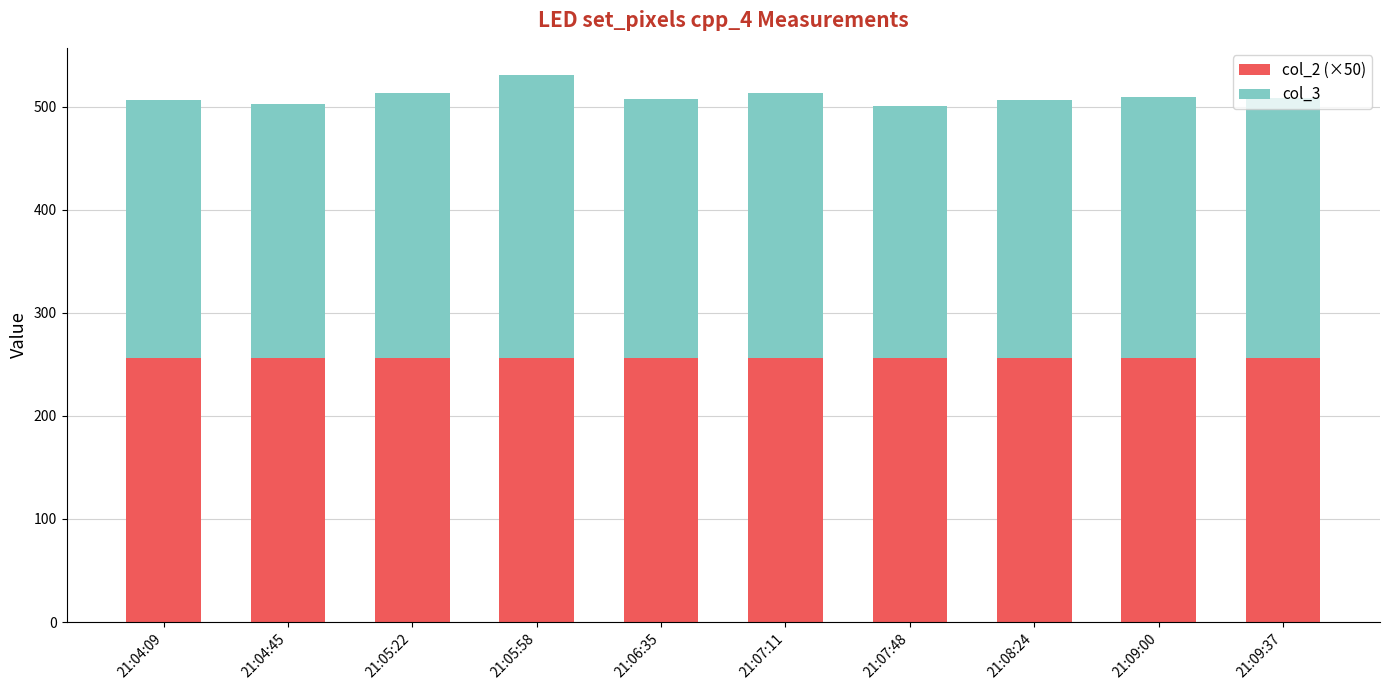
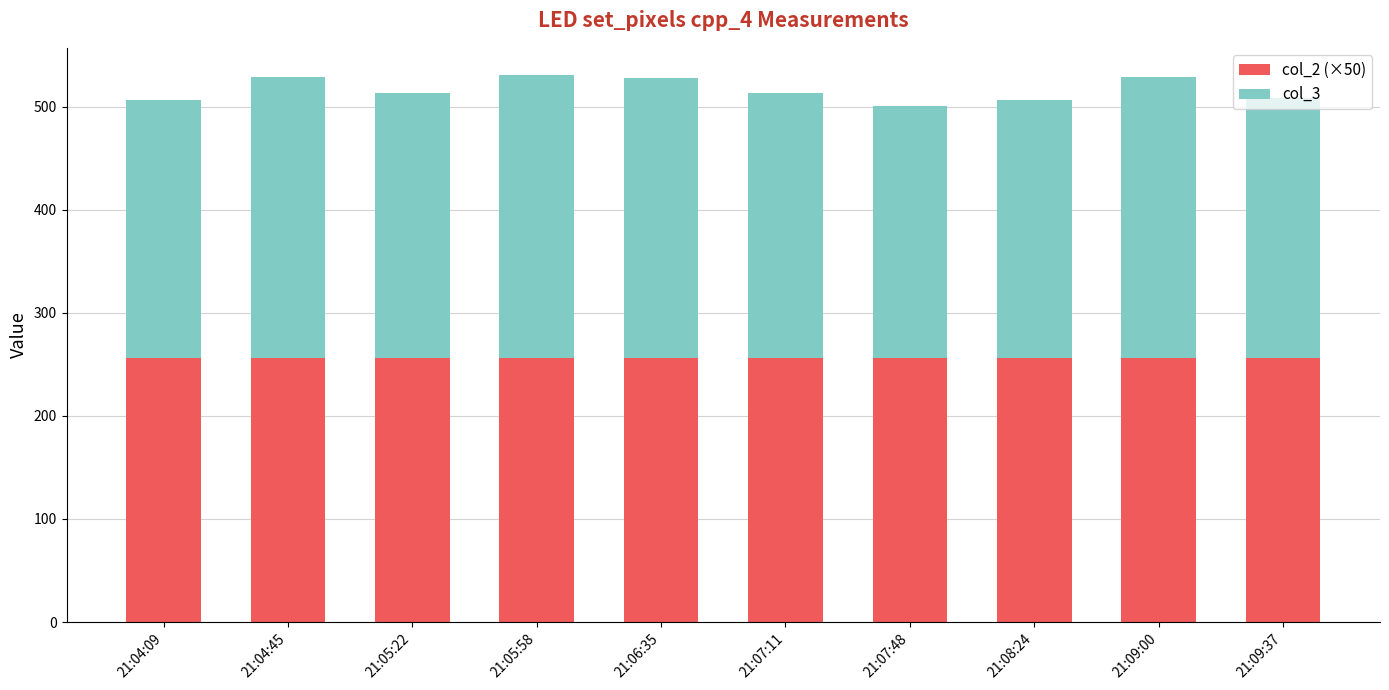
col_3, 21:04:45: 247 -> 272
col_3, 21:06:35: 252 -> 272
col_3, 21:09:00: 253 -> 272
